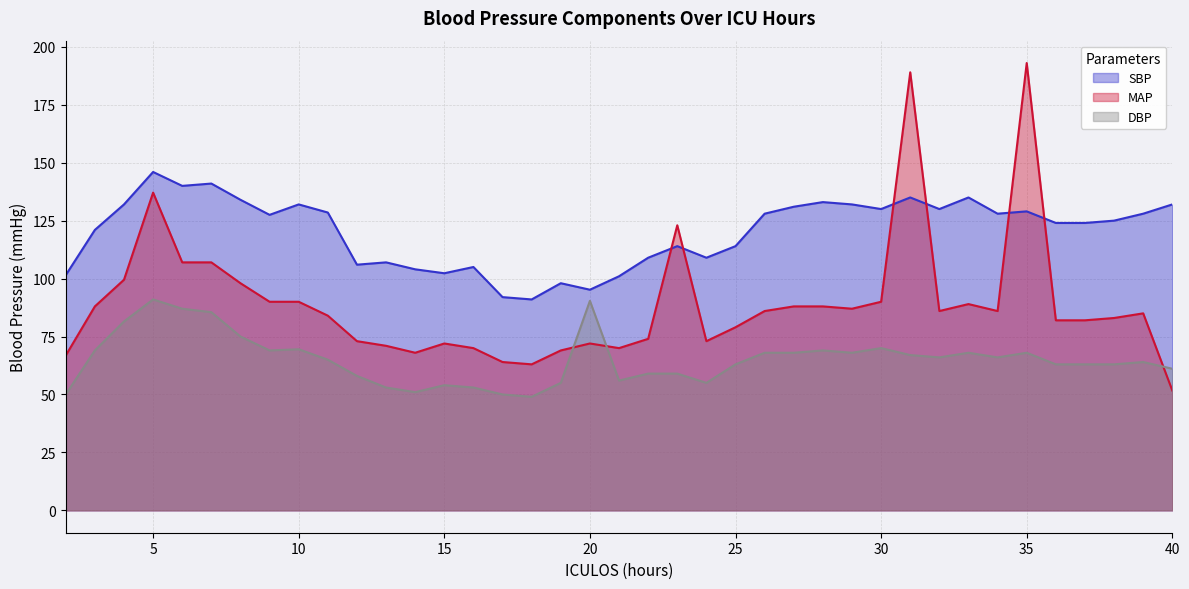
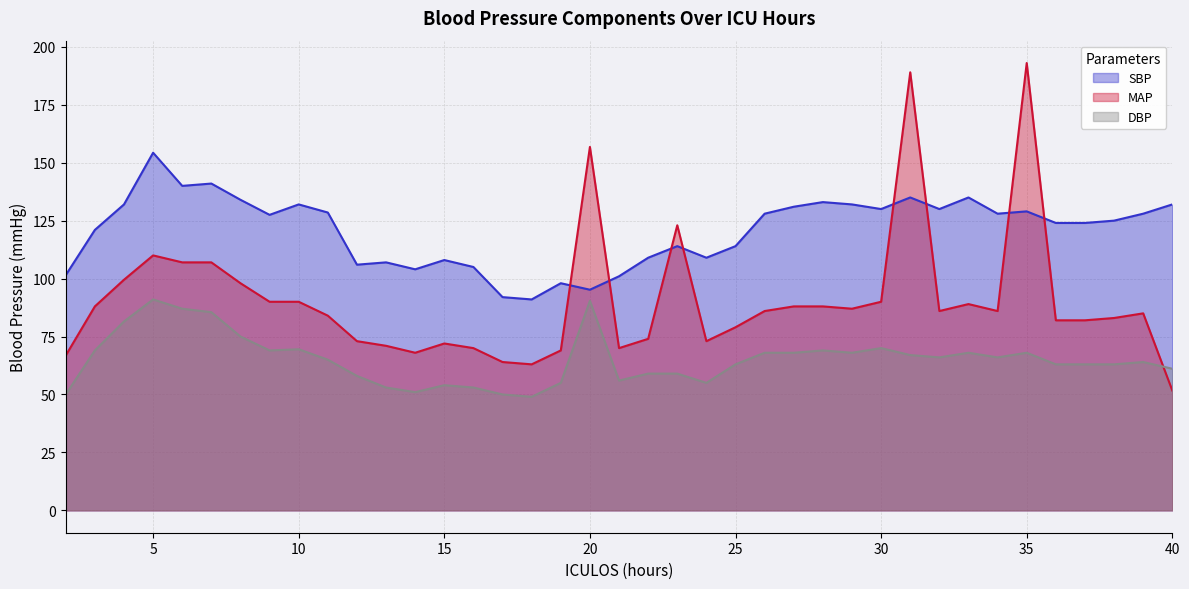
SBP, 5: 146 -> 154
MAP, 5: 137 -> 110
SBP, 15: 102 -> 108
MAP, 20: 72 -> 157
